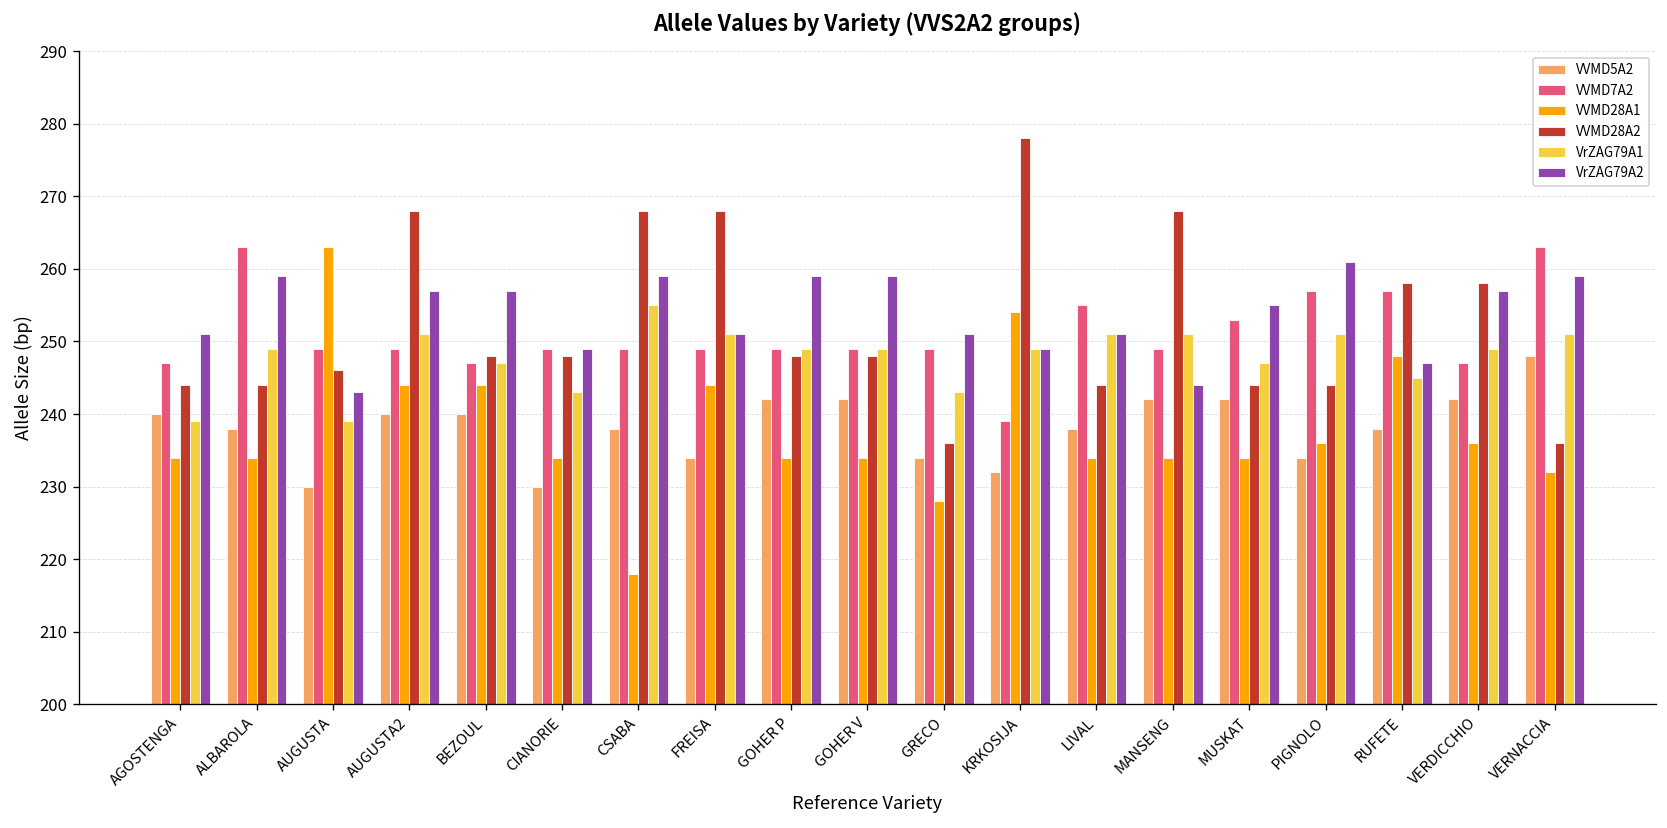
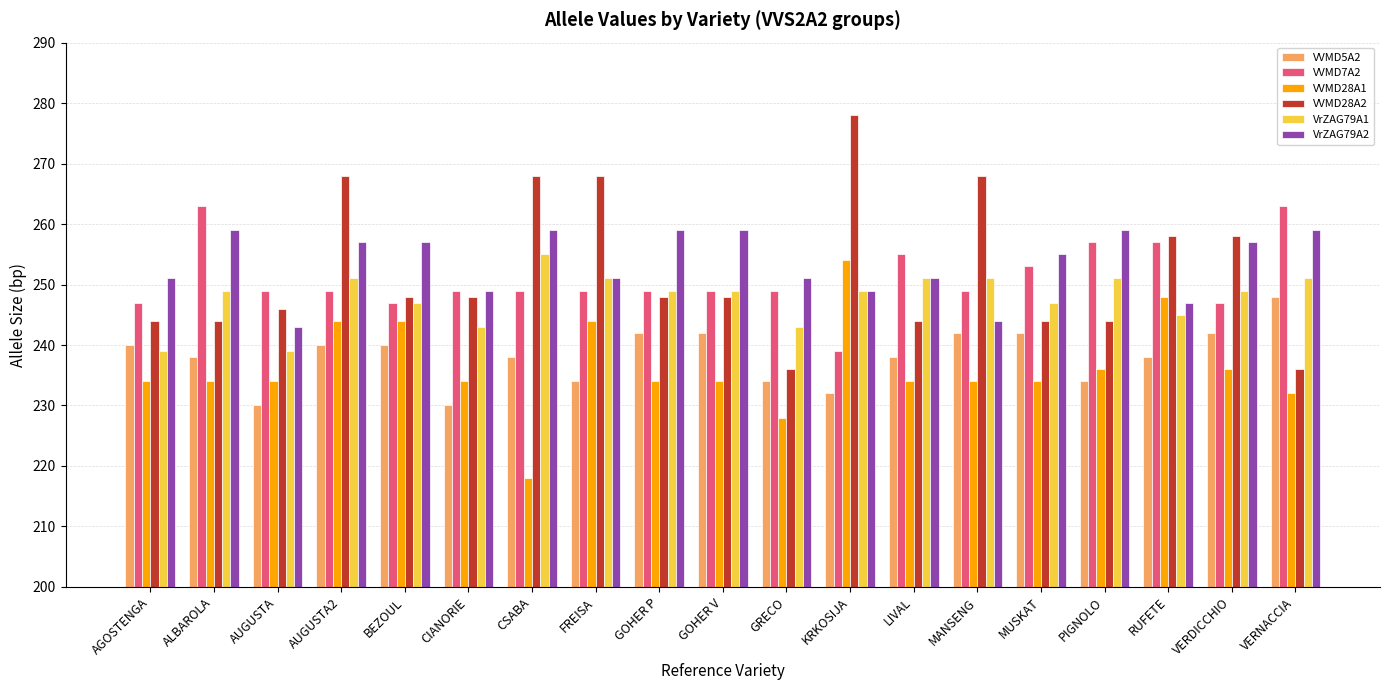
VVMD28A1, AUGUSTA: 263 -> 234
VrZAG79A2, PIGNOLO: 261 -> 259
